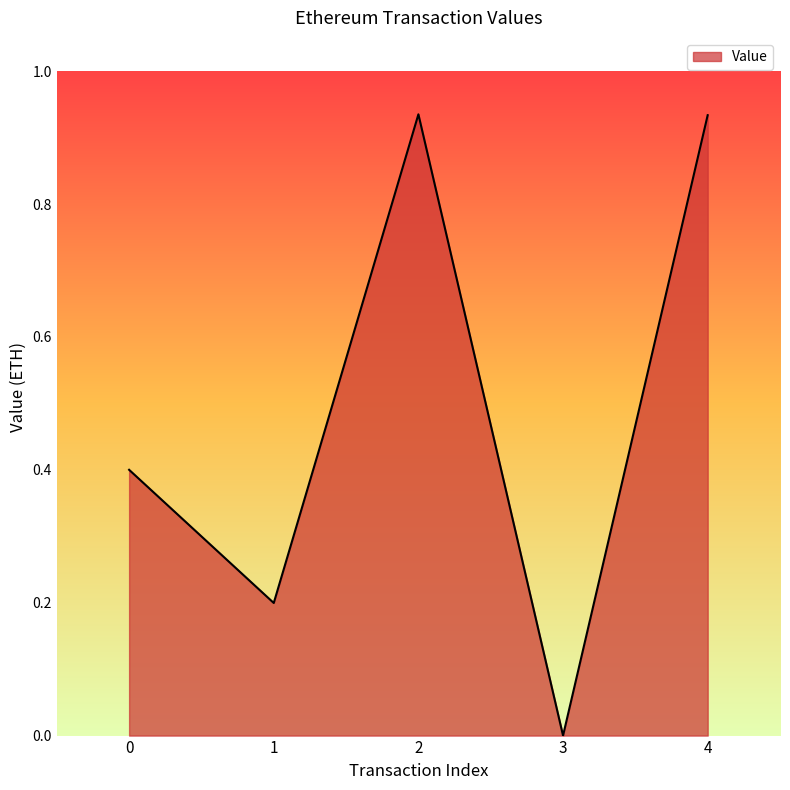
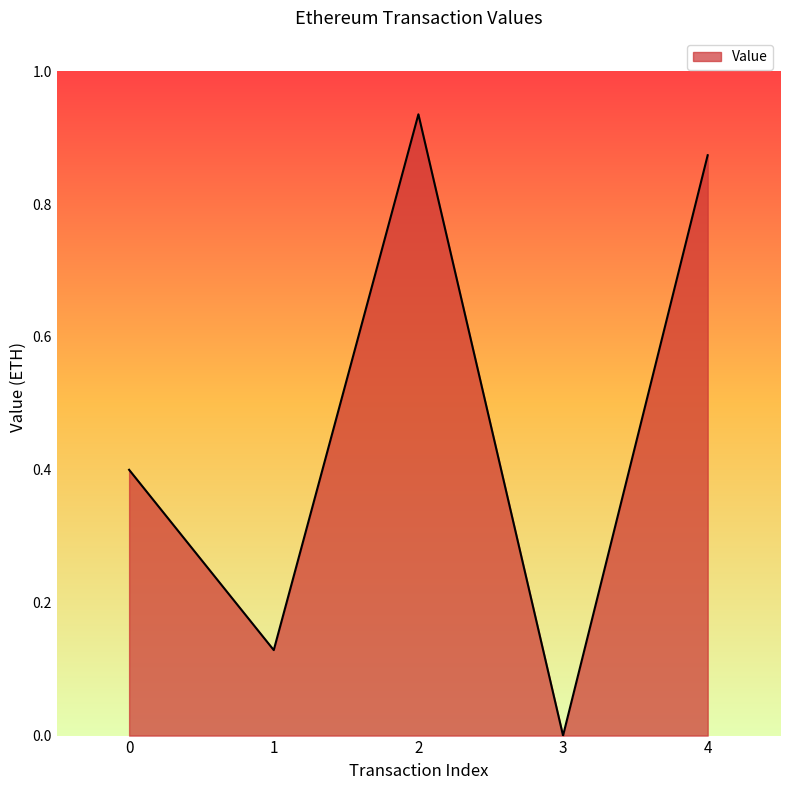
1: 0.20 -> 0.13
4: 0.93 -> 0.87
